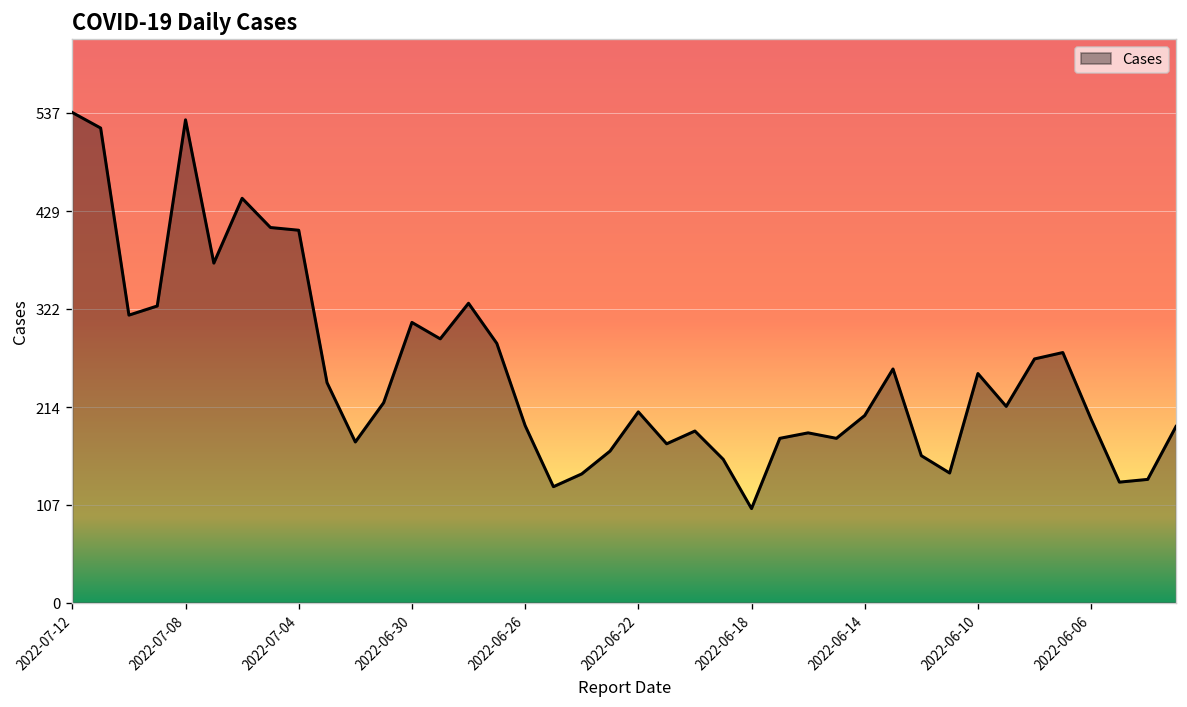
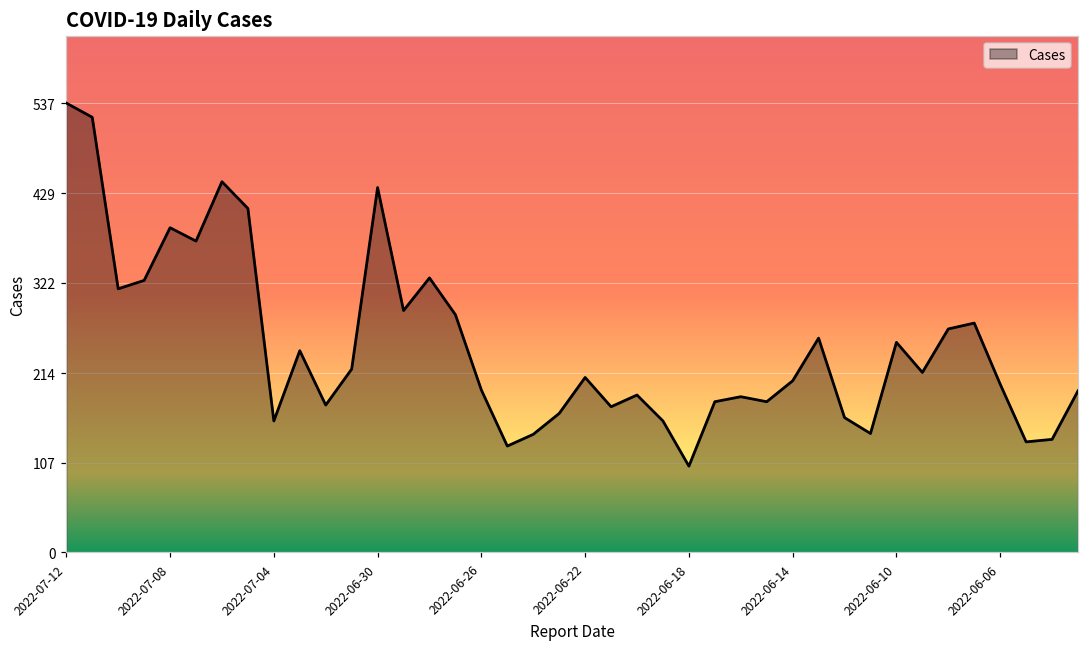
2022-07-08: 530 -> 390
2022-07-04: 410 -> 160
2022-06-30: 310 -> 440
